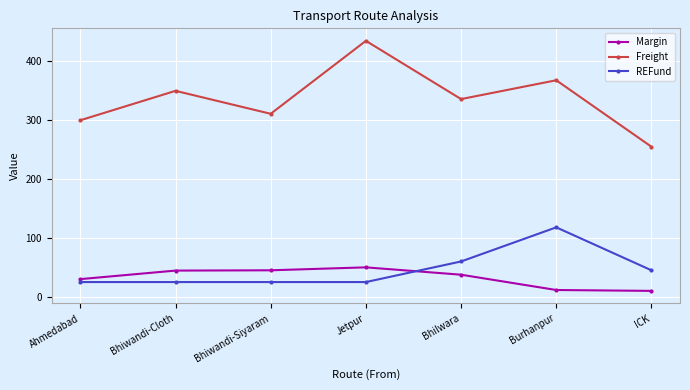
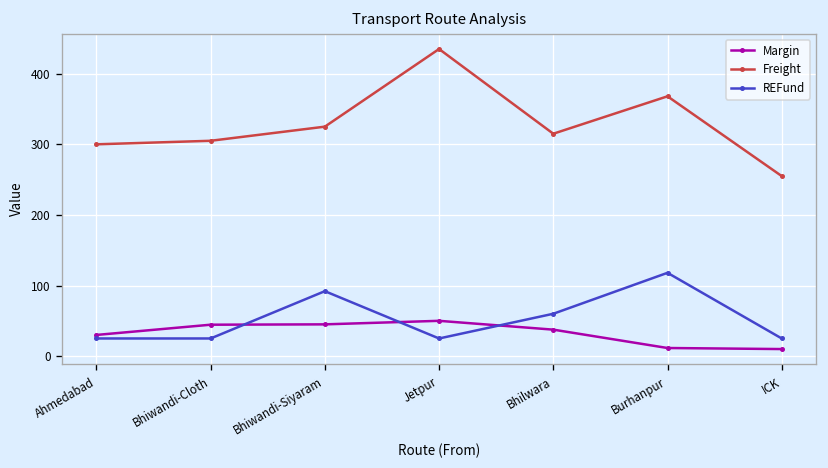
Freight, Bhiwandi-Cloth: 350 -> 310
Freight, Bhiwandi-Siyaram: 310 -> 330
REFund, Bhiwandi-Siyaram: 30 -> 90
Freight, Bhilwara: 340 -> 320
REFund, ICK: 50 -> 30
